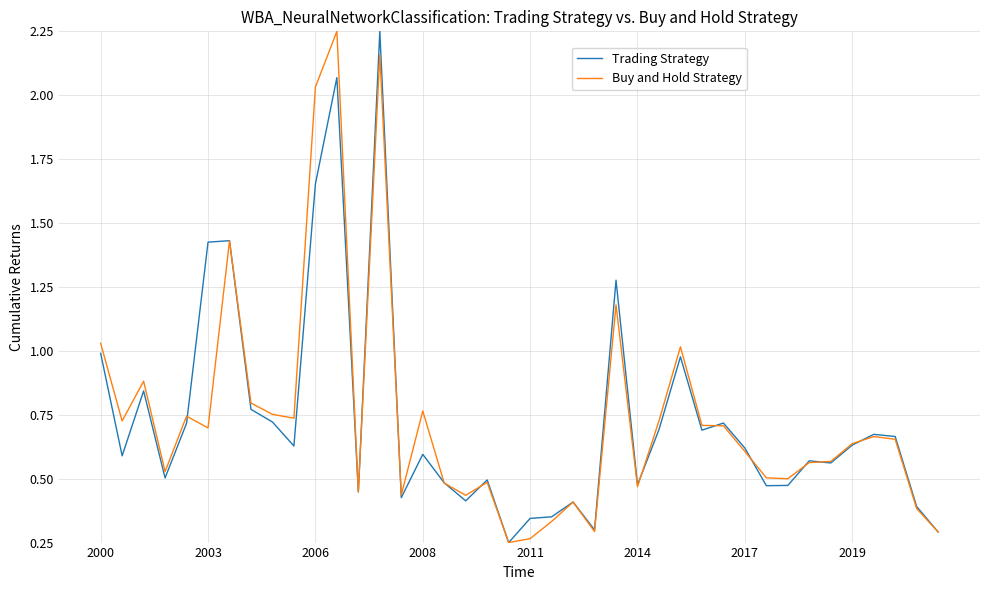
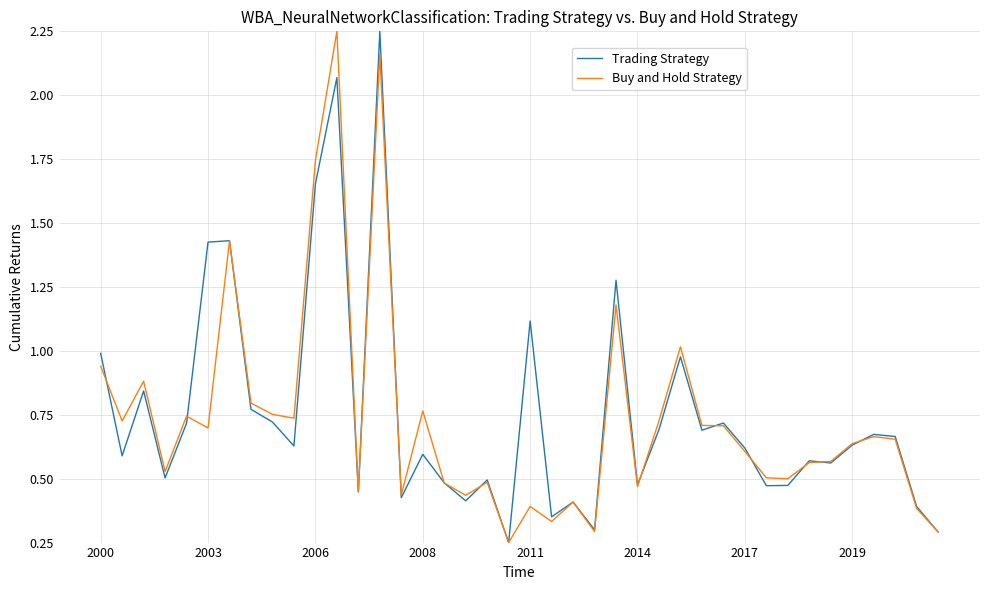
Buy and Hold Strategy, 2000: 1.03 -> 0.94
Buy and Hold Strategy, 2006: 2.03 -> 1.74
Trading Strategy, 2011: 0.34 -> 1.12
Buy and Hold Strategy, 2011: 0.27 -> 0.39
